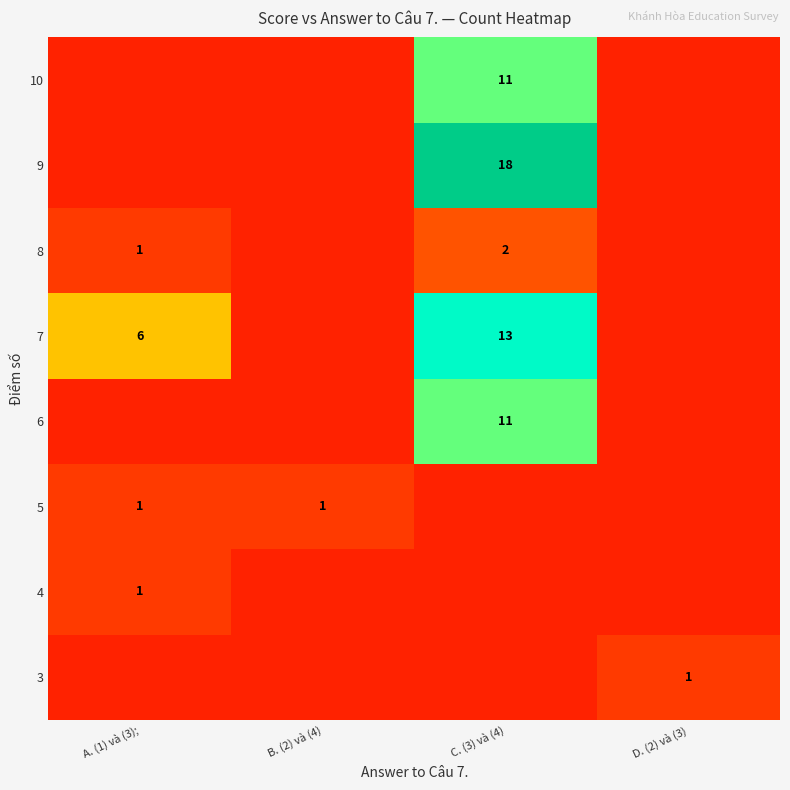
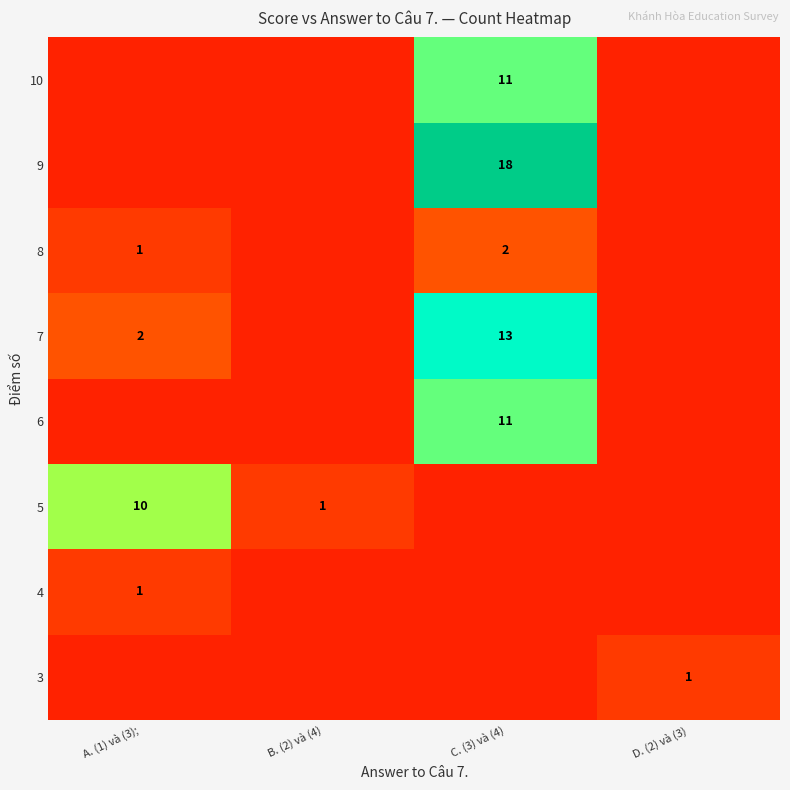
7, A. (1) và (3);: 6 -> 2
5, A. (1) và (3);: 1 -> 10
